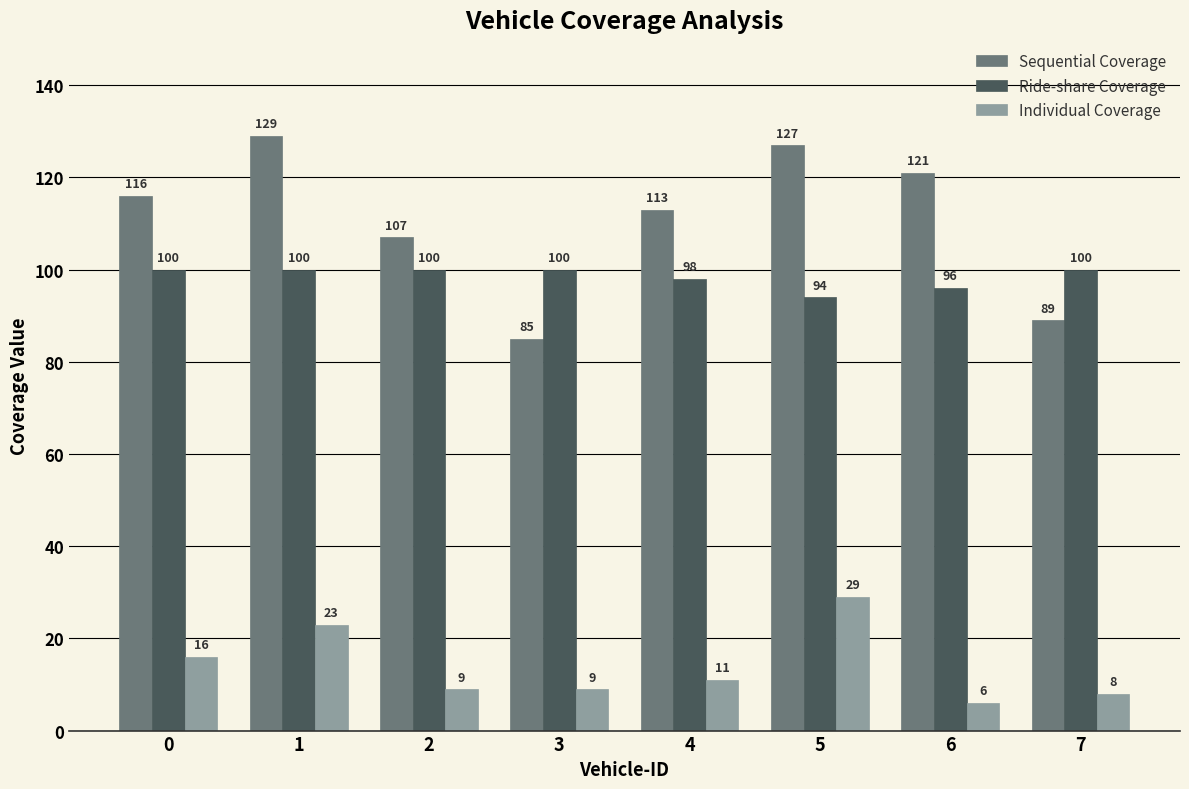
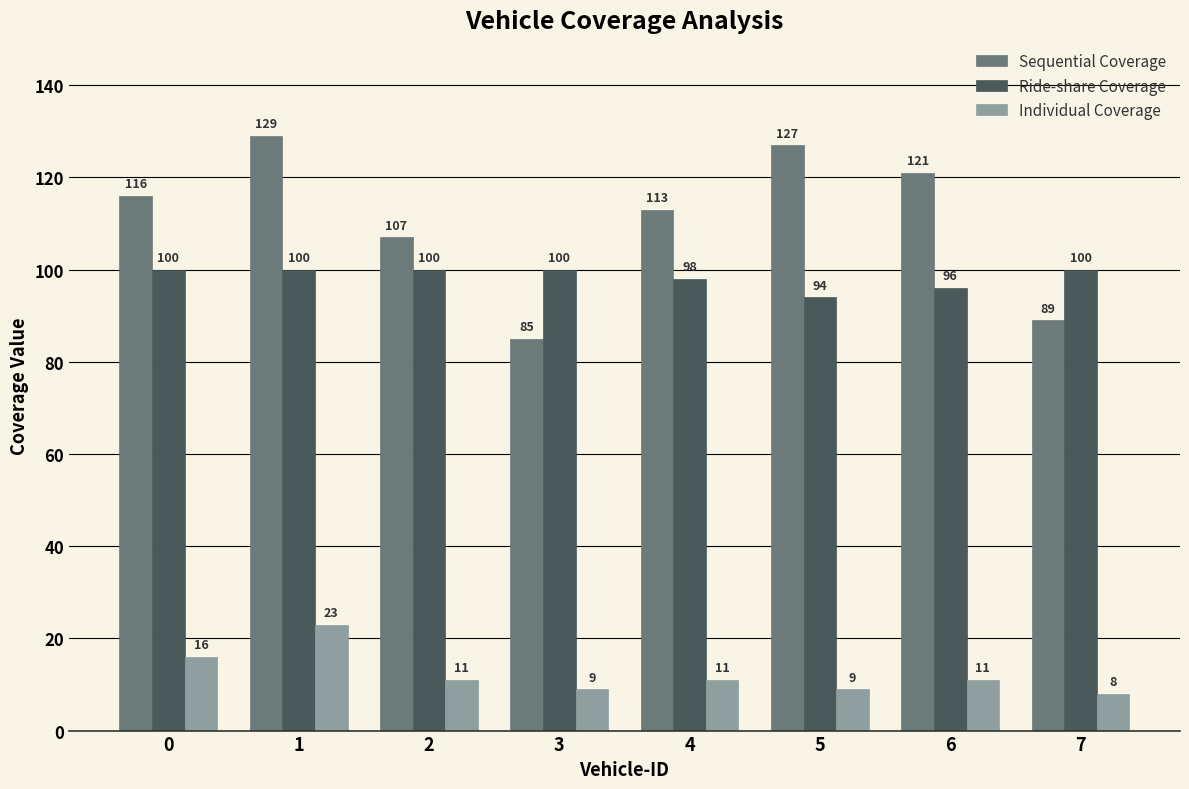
Individual Coverage, 2: 9 -> 11
Individual Coverage, 5: 29 -> 9
Individual Coverage, 6: 6 -> 11
